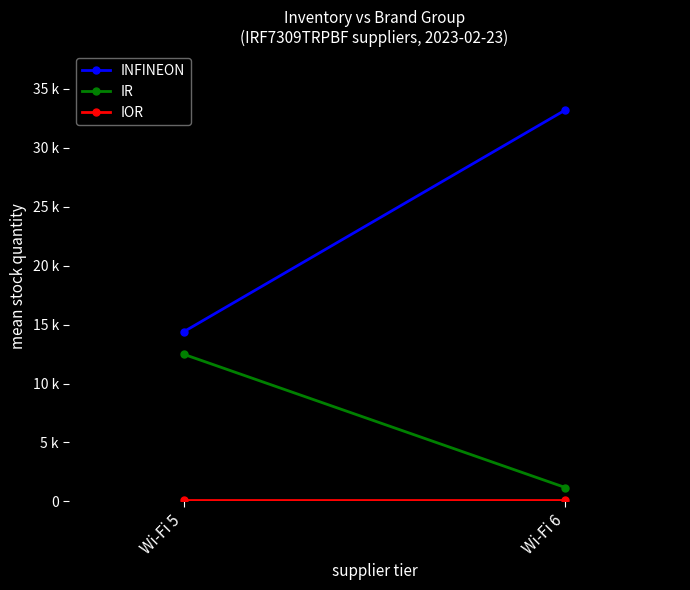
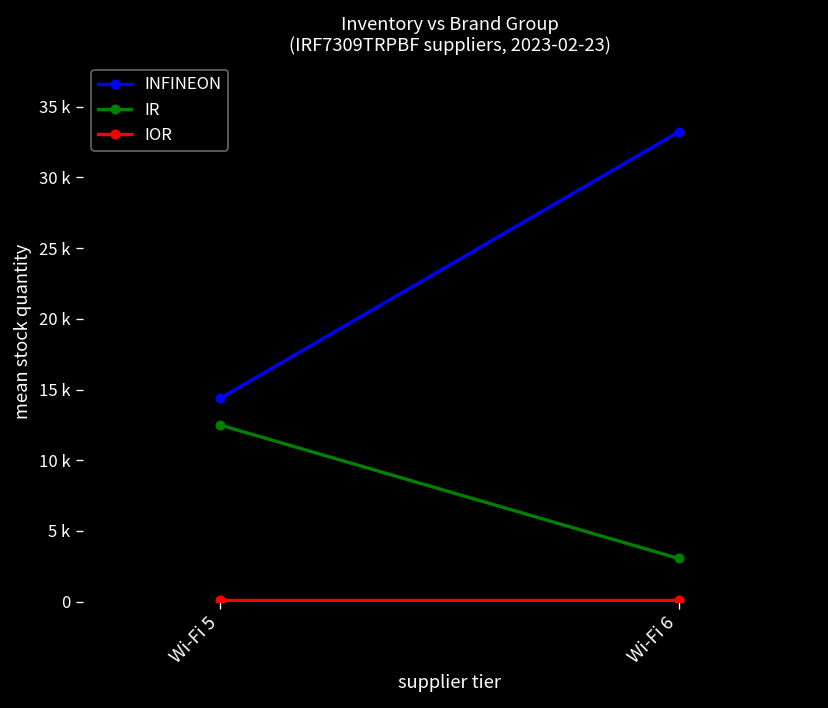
IR, Wi-Fi 6: 1200 -> 3100
